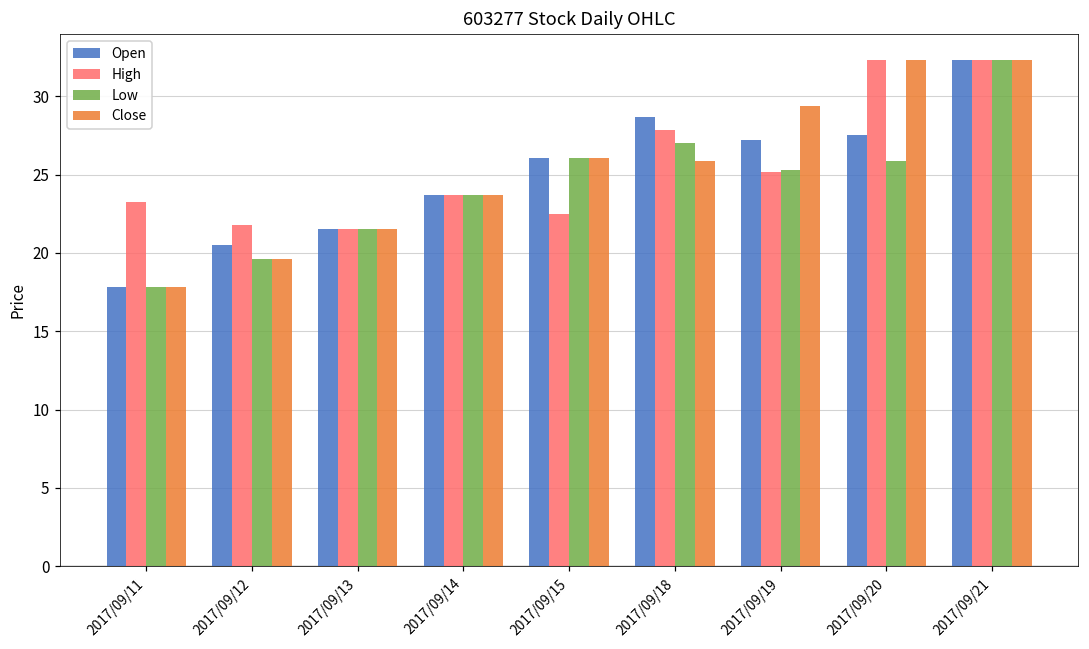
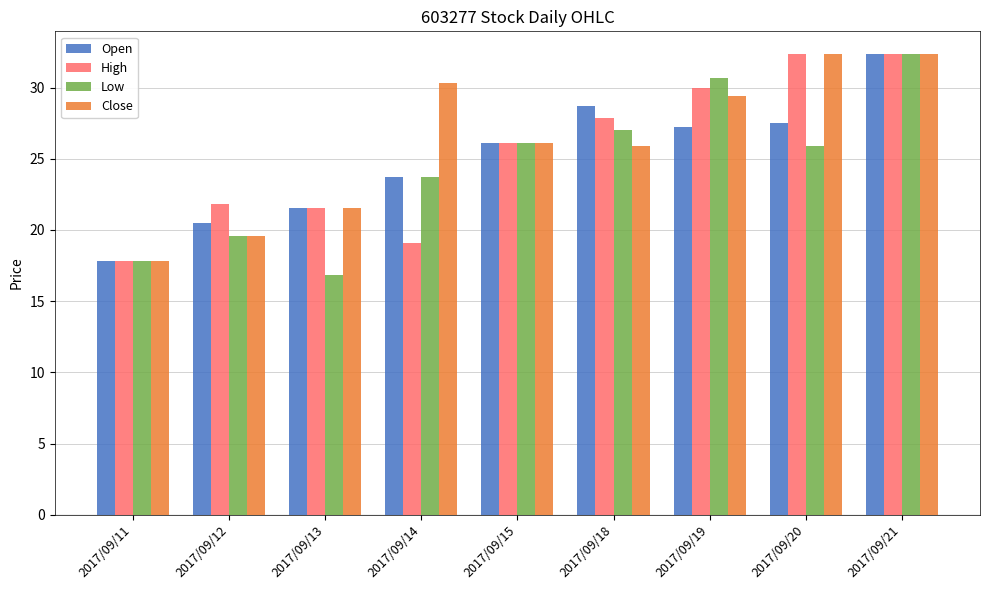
High, 2017/09/11: 23.3 -> 17.8
Low, 2017/09/13: 21.6 -> 16.8
High, 2017/09/14: 23.7 -> 19.1
Close, 2017/09/14: 23.7 -> 30.3
High, 2017/09/15: 22.5 -> 26.1
High, 2017/09/19: 25.2 -> 30.0
Low, 2017/09/19: 25.3 -> 30.7
